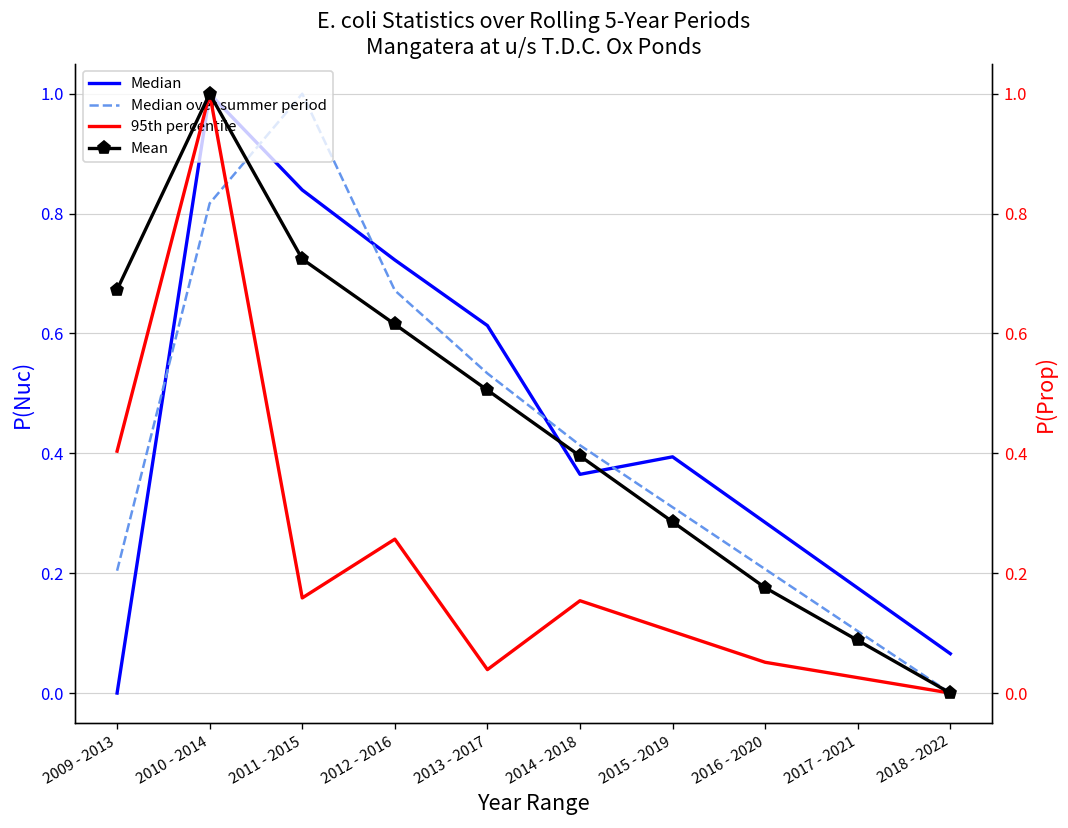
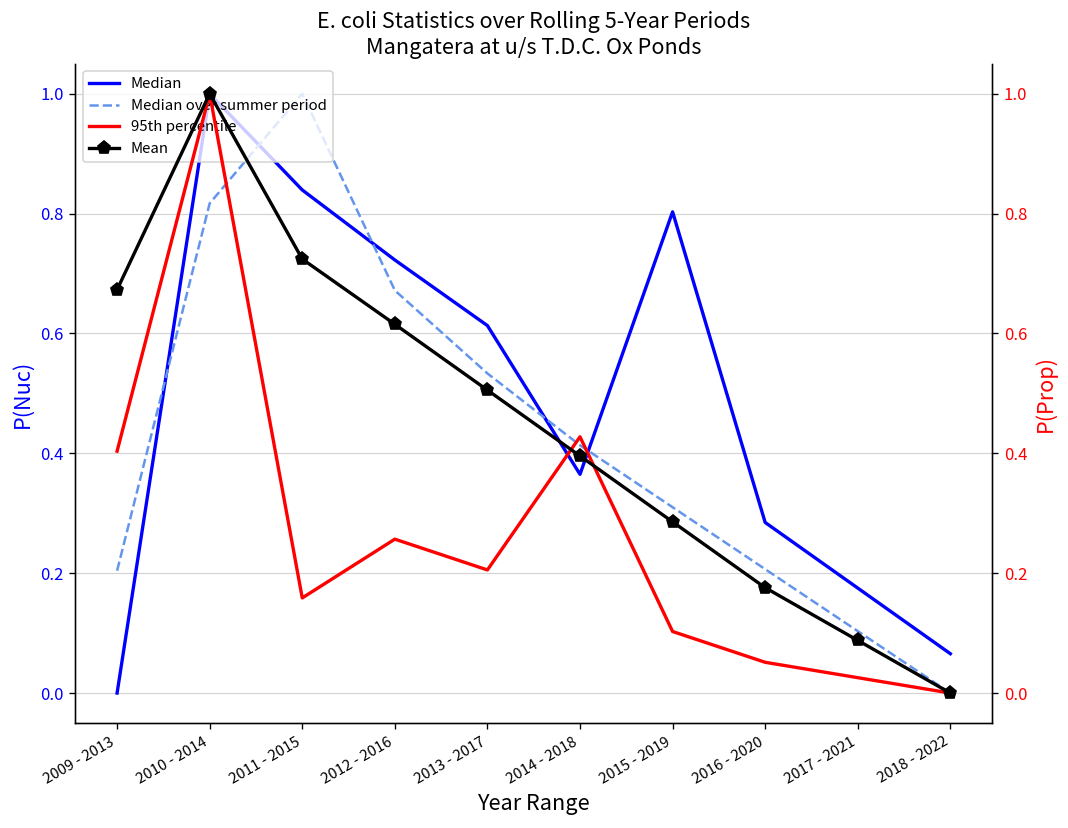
Median, 2015 - 2019: 0.39 -> 0.80
95th percentile, 2013 - 2017: 0.04 -> 0.21
95th percentile, 2014 - 2018: 0.15 -> 0.43
